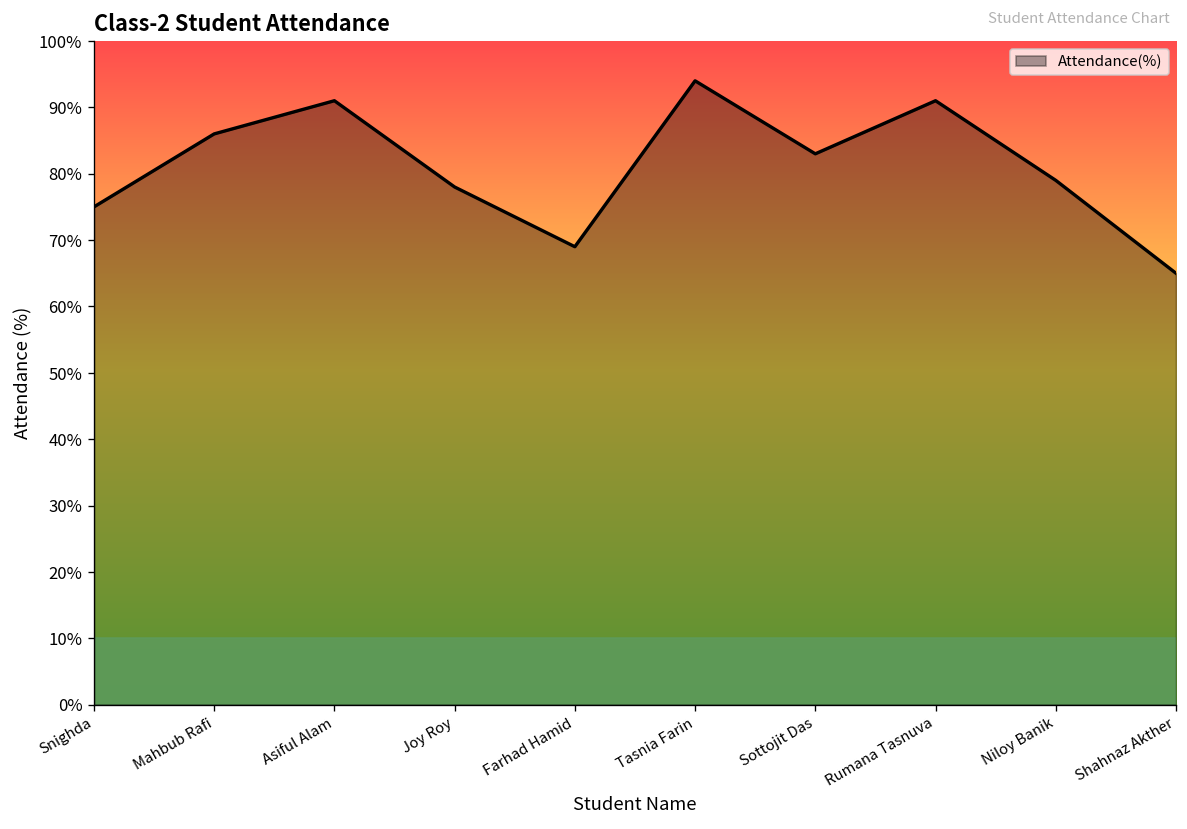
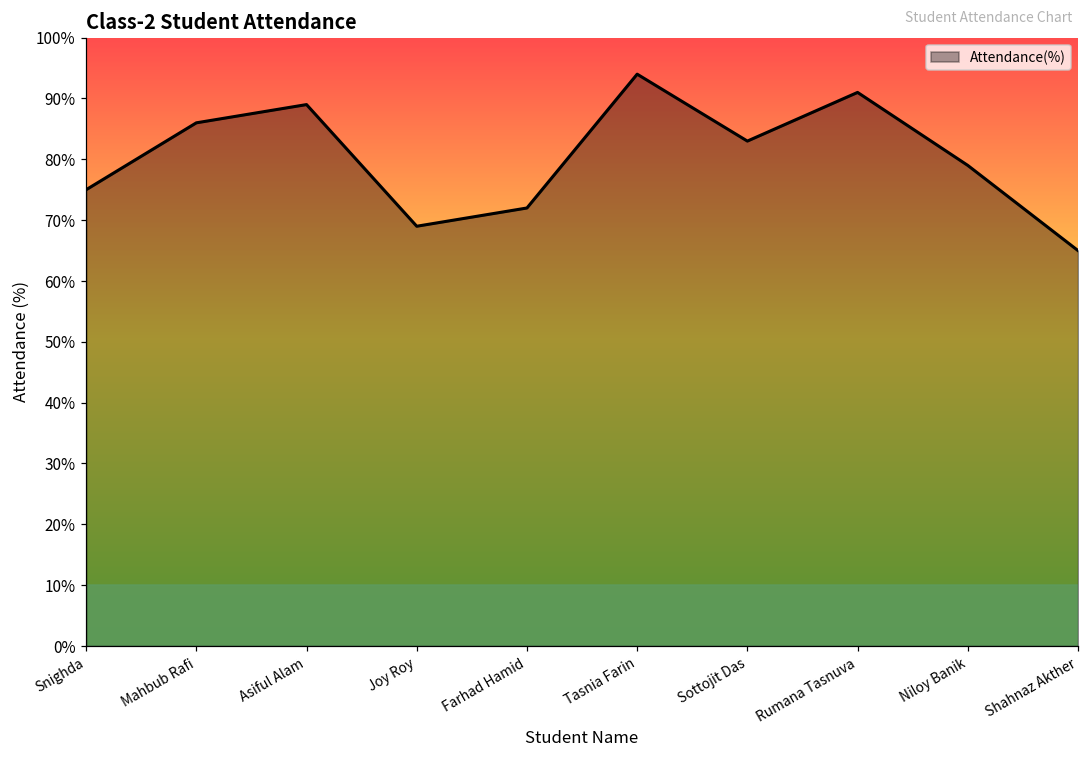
Asiful Alam: 91% -> 89%
Joy Roy: 78% -> 69%
Farhad Hamid: 69% -> 72%
